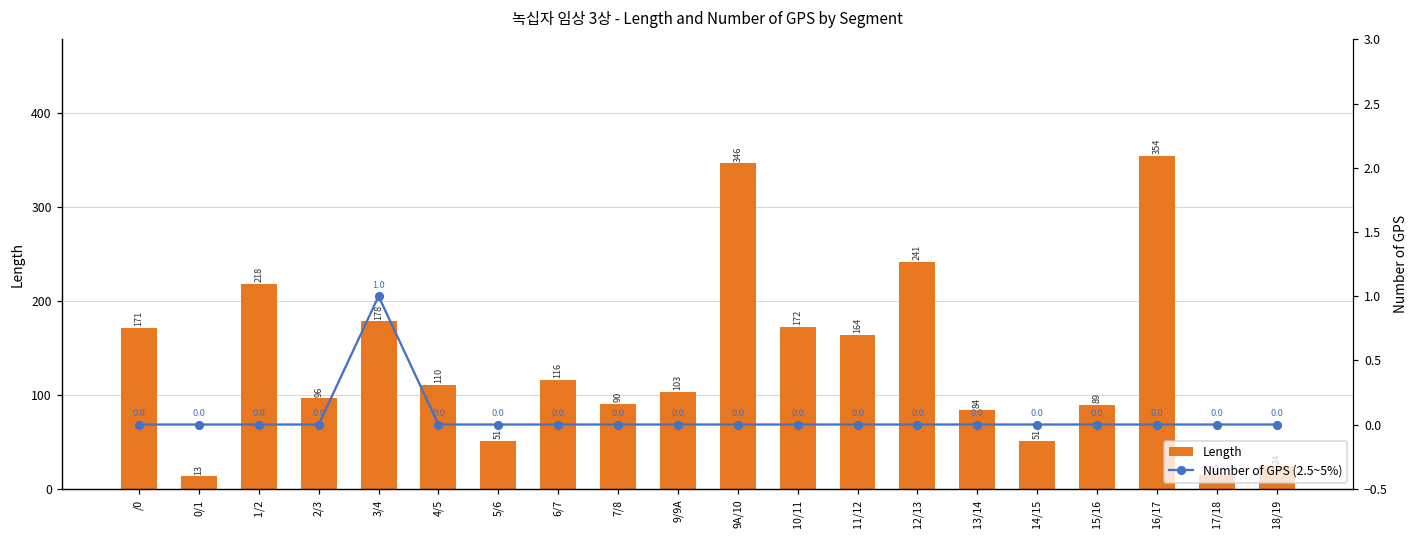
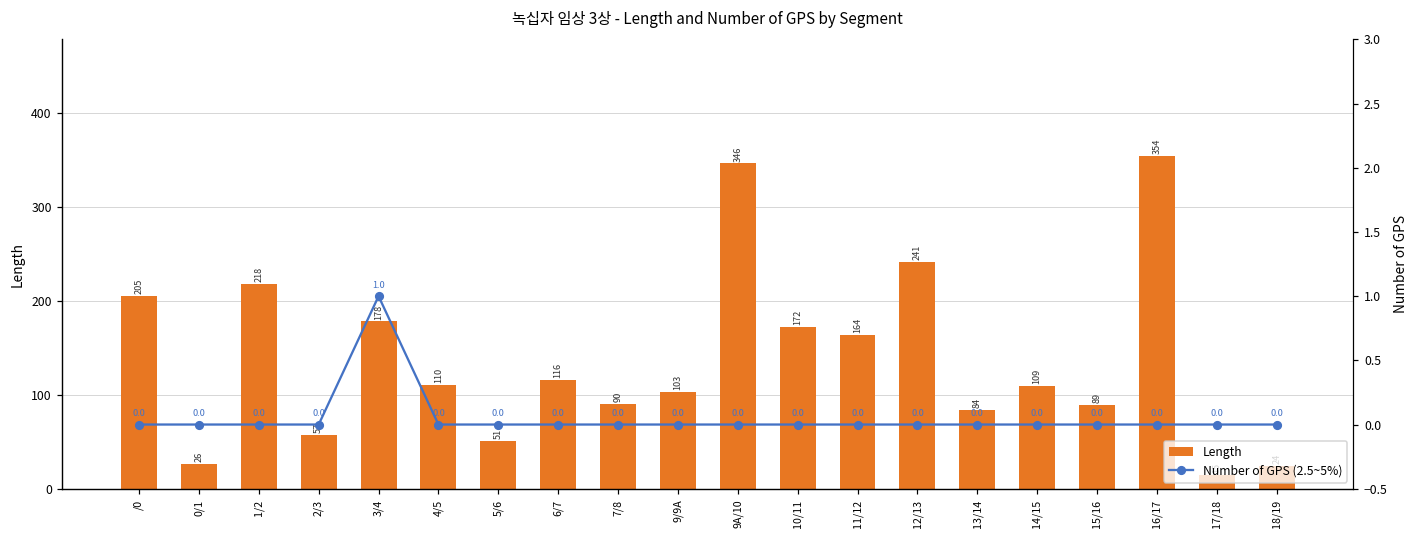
Length, /0: 171 -> 205
Length, 0/1: 13 -> 26
Length, 2/3: 96 -> 57
Length, 14/15: 51 -> 109
